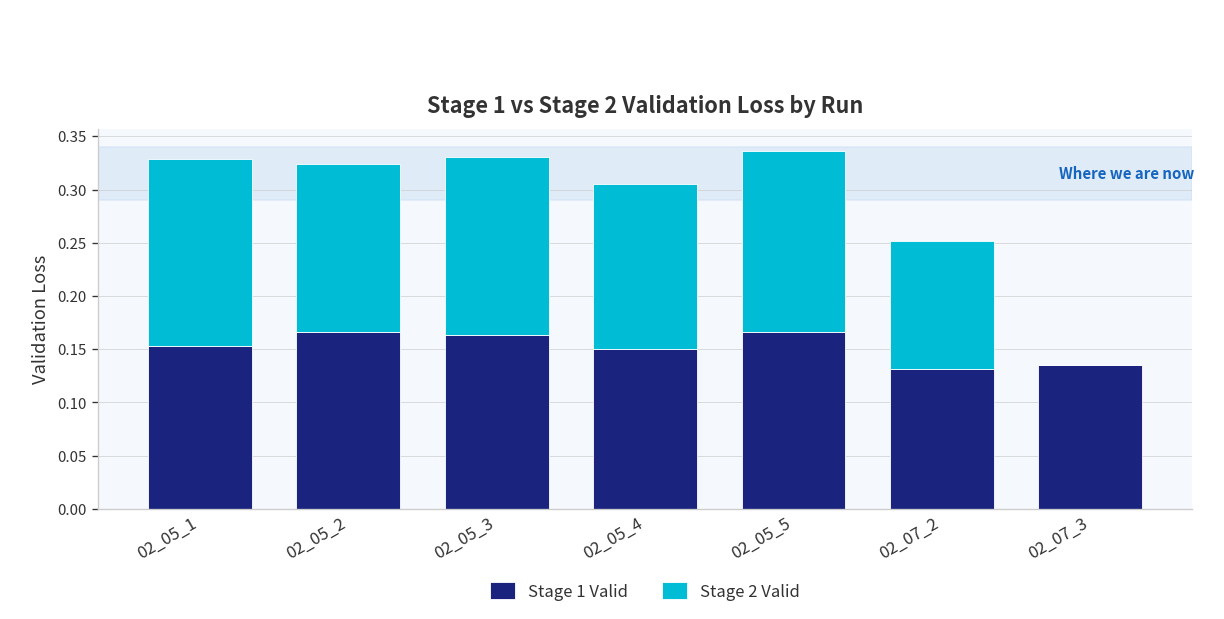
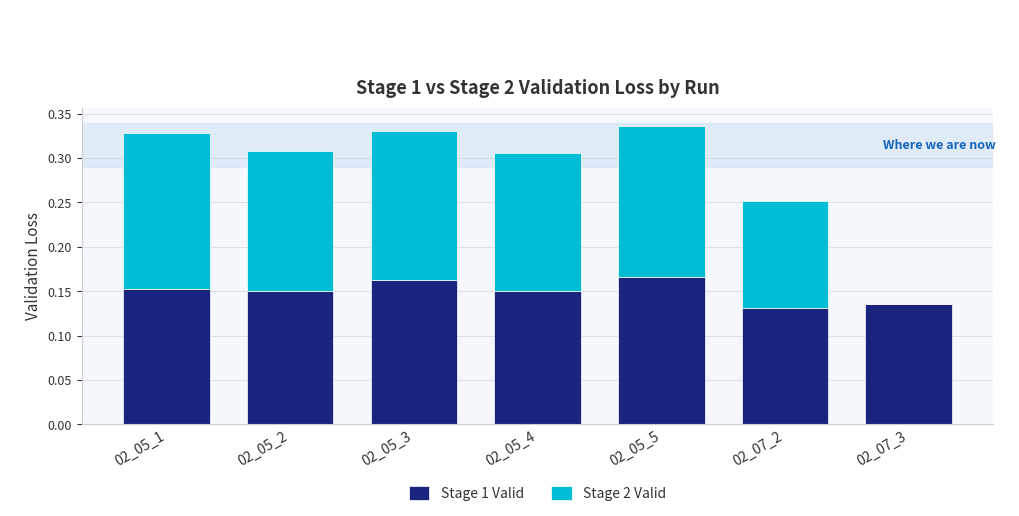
Stage 1 Valid, 02_05_2: 0.17 -> 0.15
